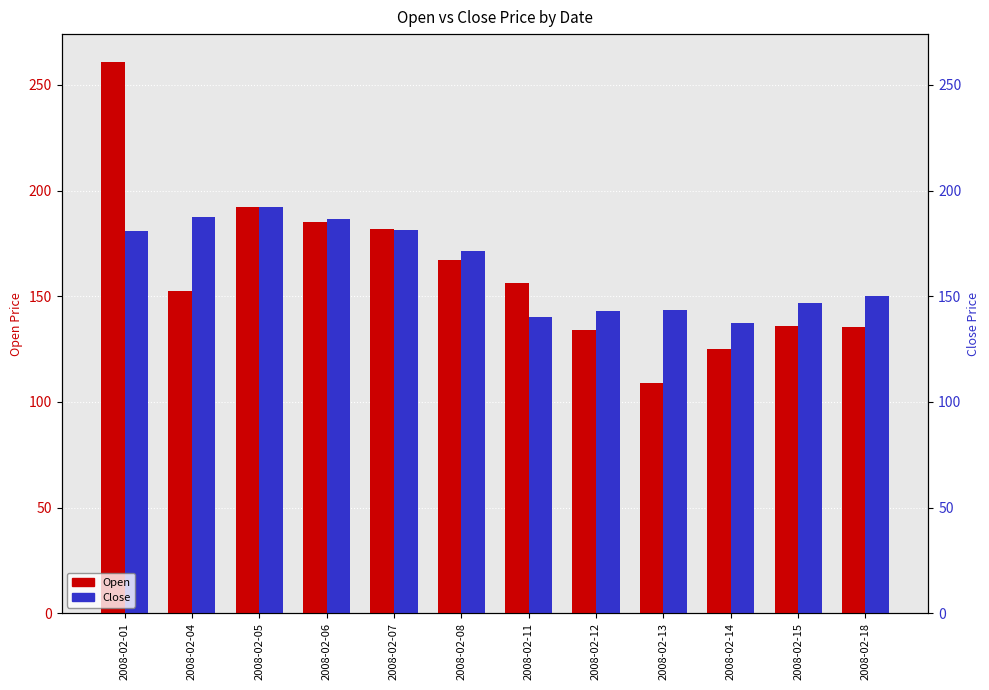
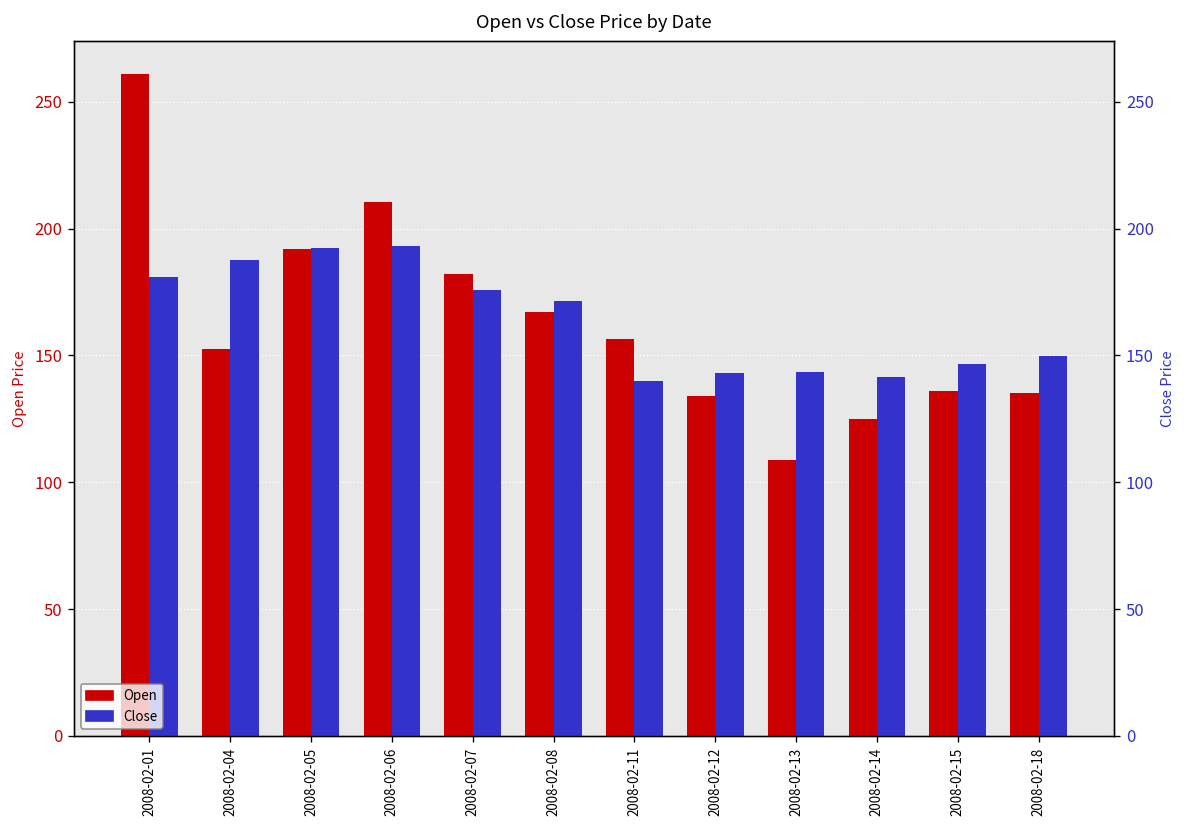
Open, 2008-02-06: 185 -> 210
Close, 2008-02-06: 187 -> 193
Close, 2008-02-07: 181 -> 176
Close, 2008-02-14: 137 -> 141
